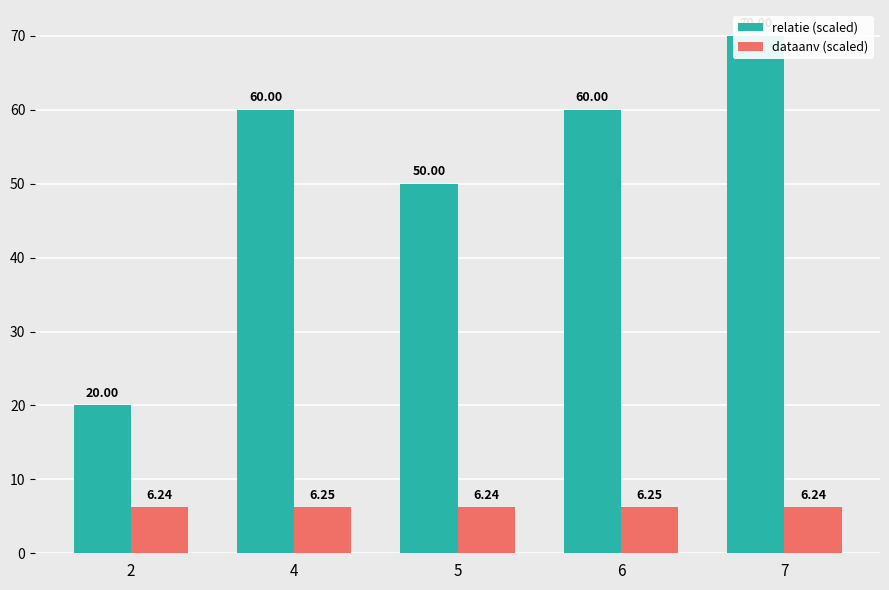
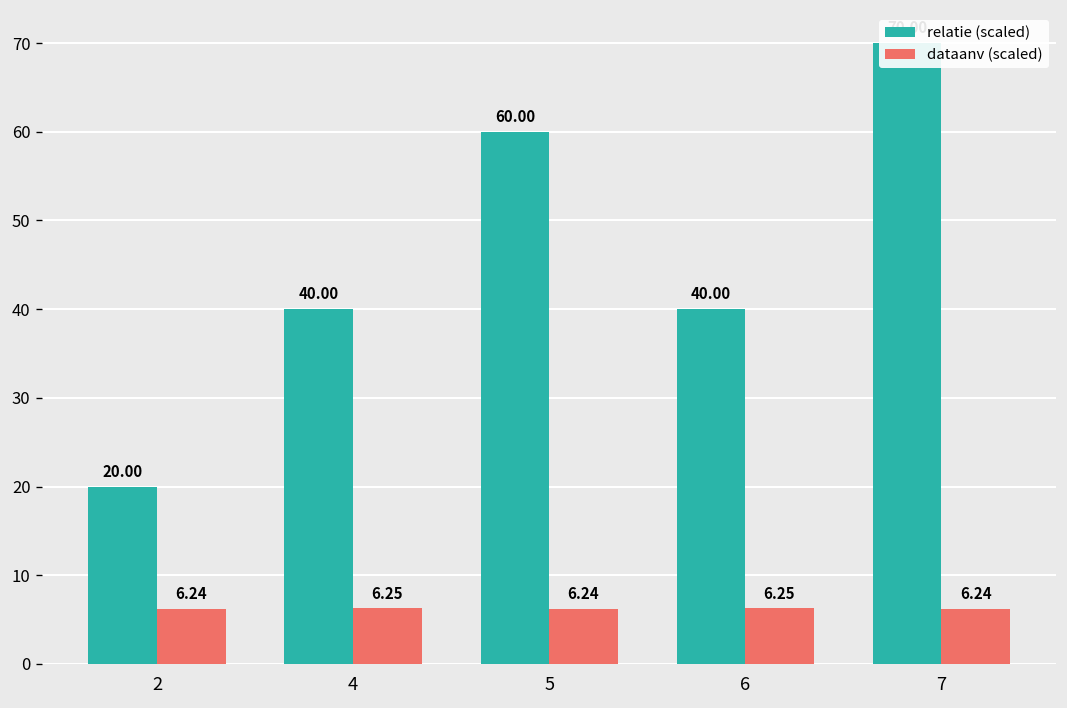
relatie (scaled), 4: 60.00 -> 40.00
relatie (scaled), 5: 50.00 -> 60.00
relatie (scaled), 6: 60.00 -> 40.00
